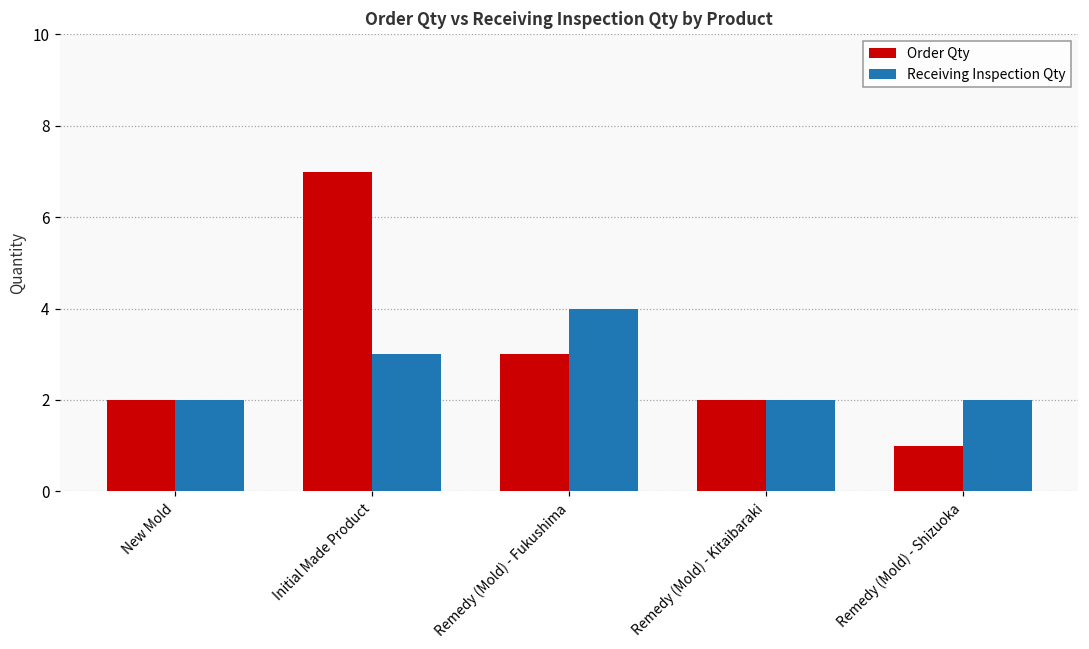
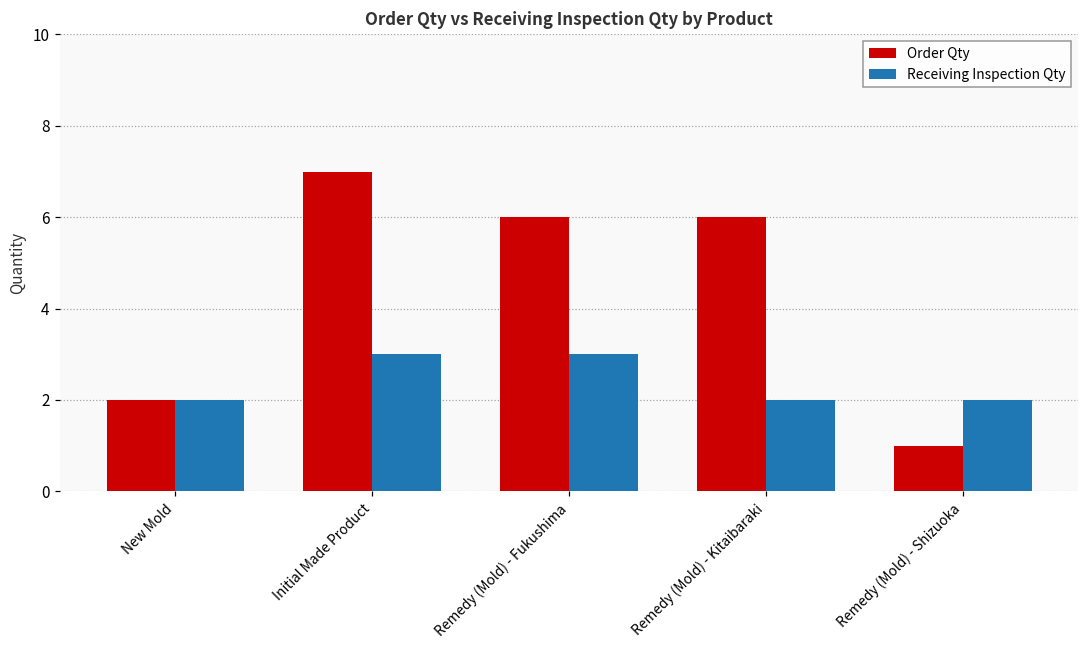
Order Qty, Remedy (Mold) - Fukushima: 3 -> 6
Receiving Inspection Qty, Remedy (Mold) - Fukushima: 4 -> 3
Order Qty, Remedy (Mold) - Kitaibaraki: 2 -> 6
